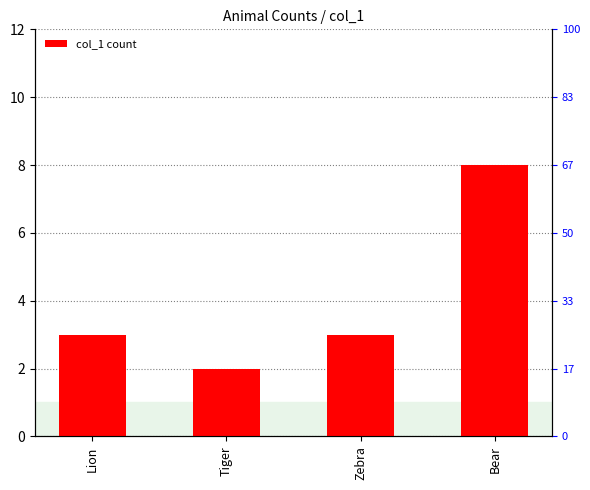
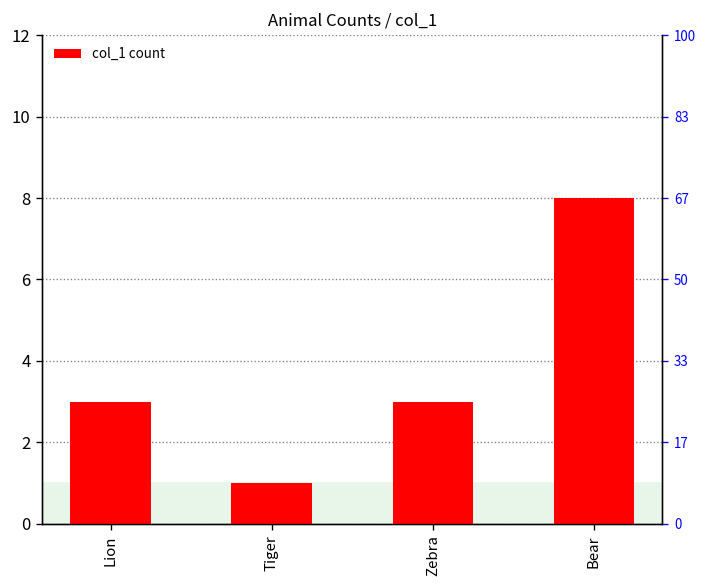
Tiger: 2 -> 1
